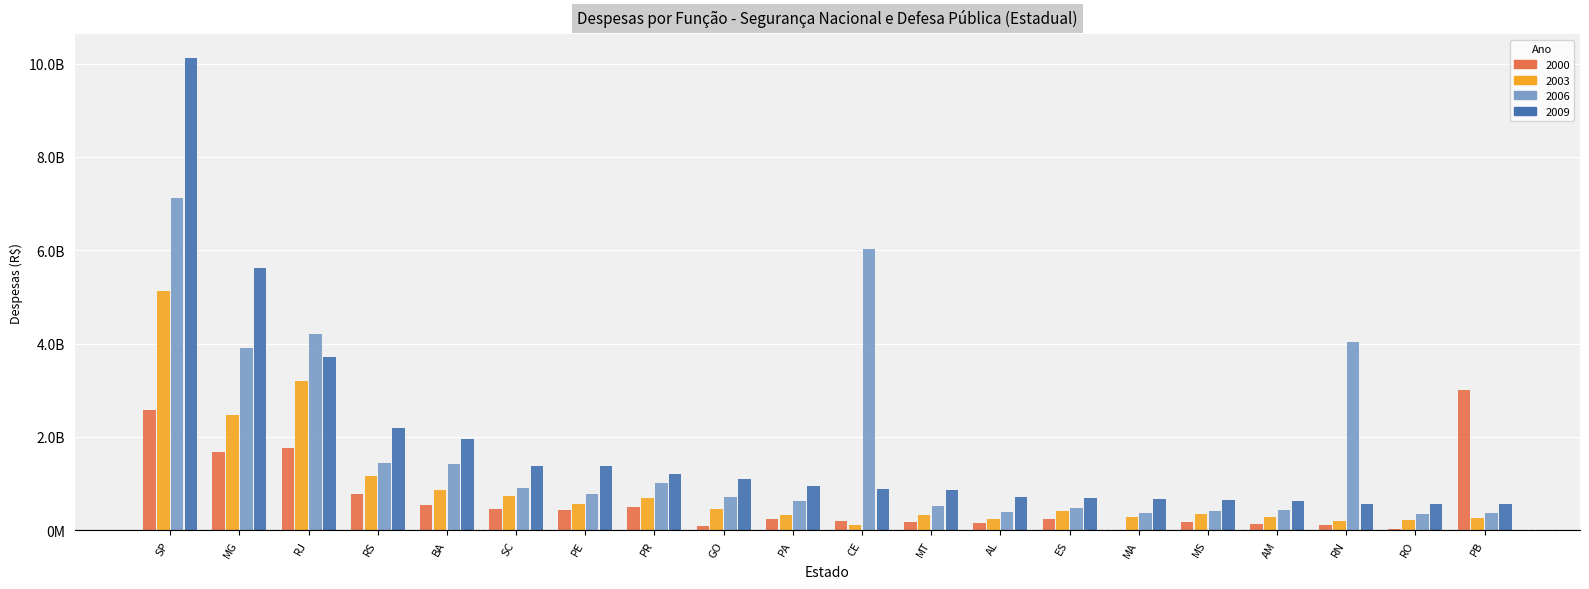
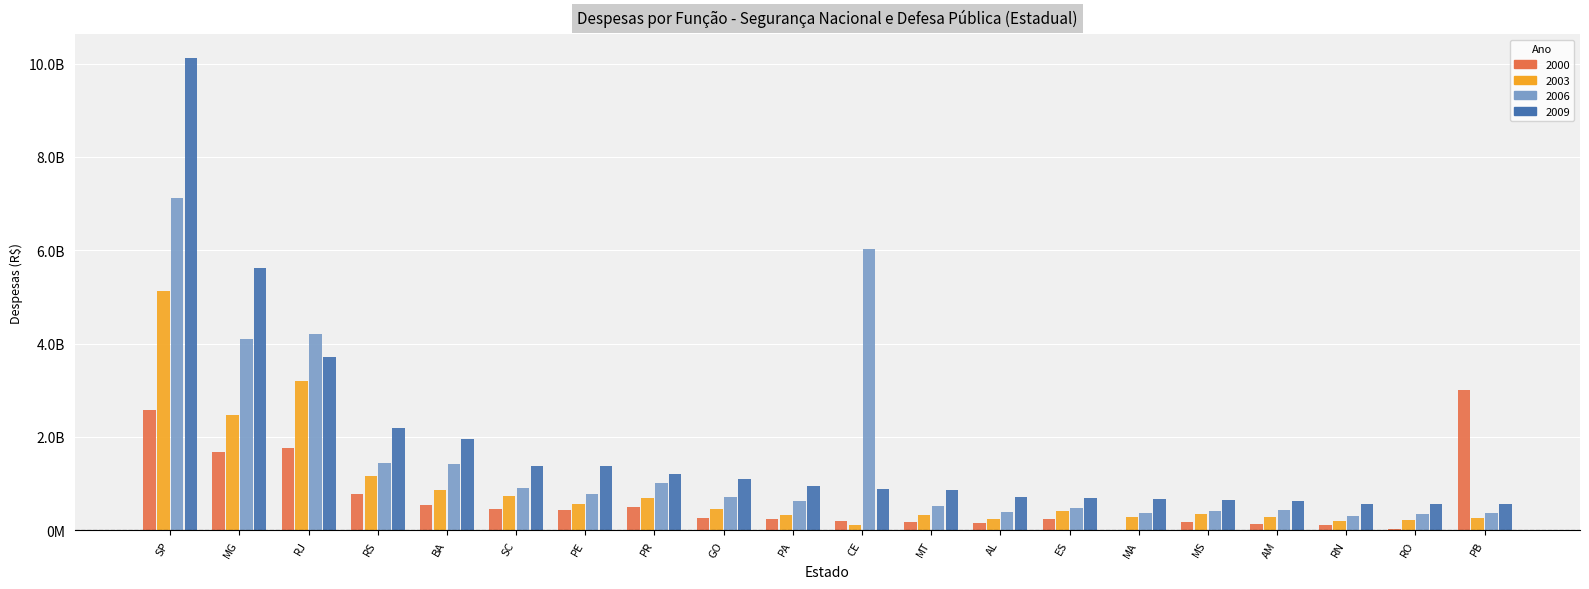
2006, MG: 3900000000 -> 4100000000
2000, GO: 100000000 -> 300000000
2006, RN: 4000000000 -> 300000000
